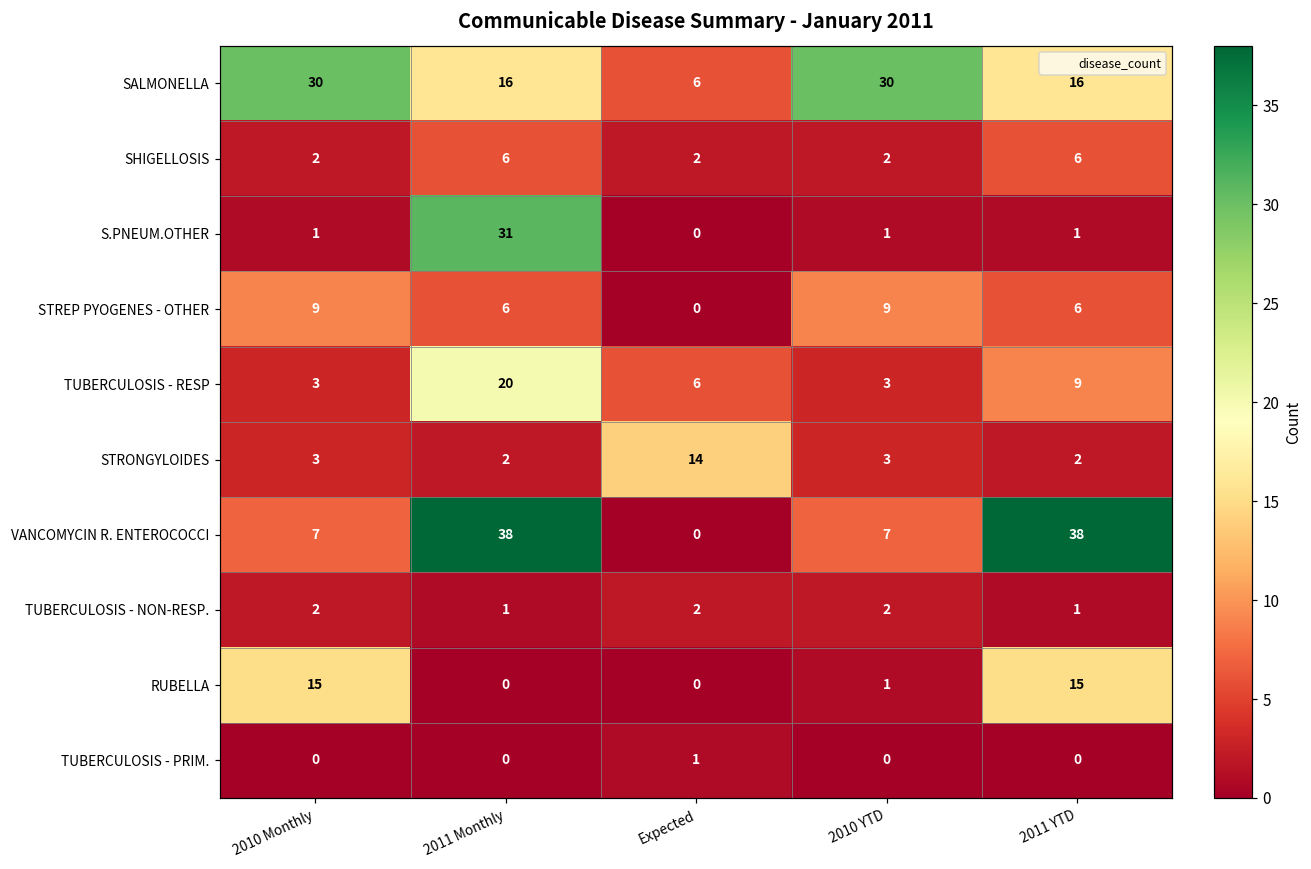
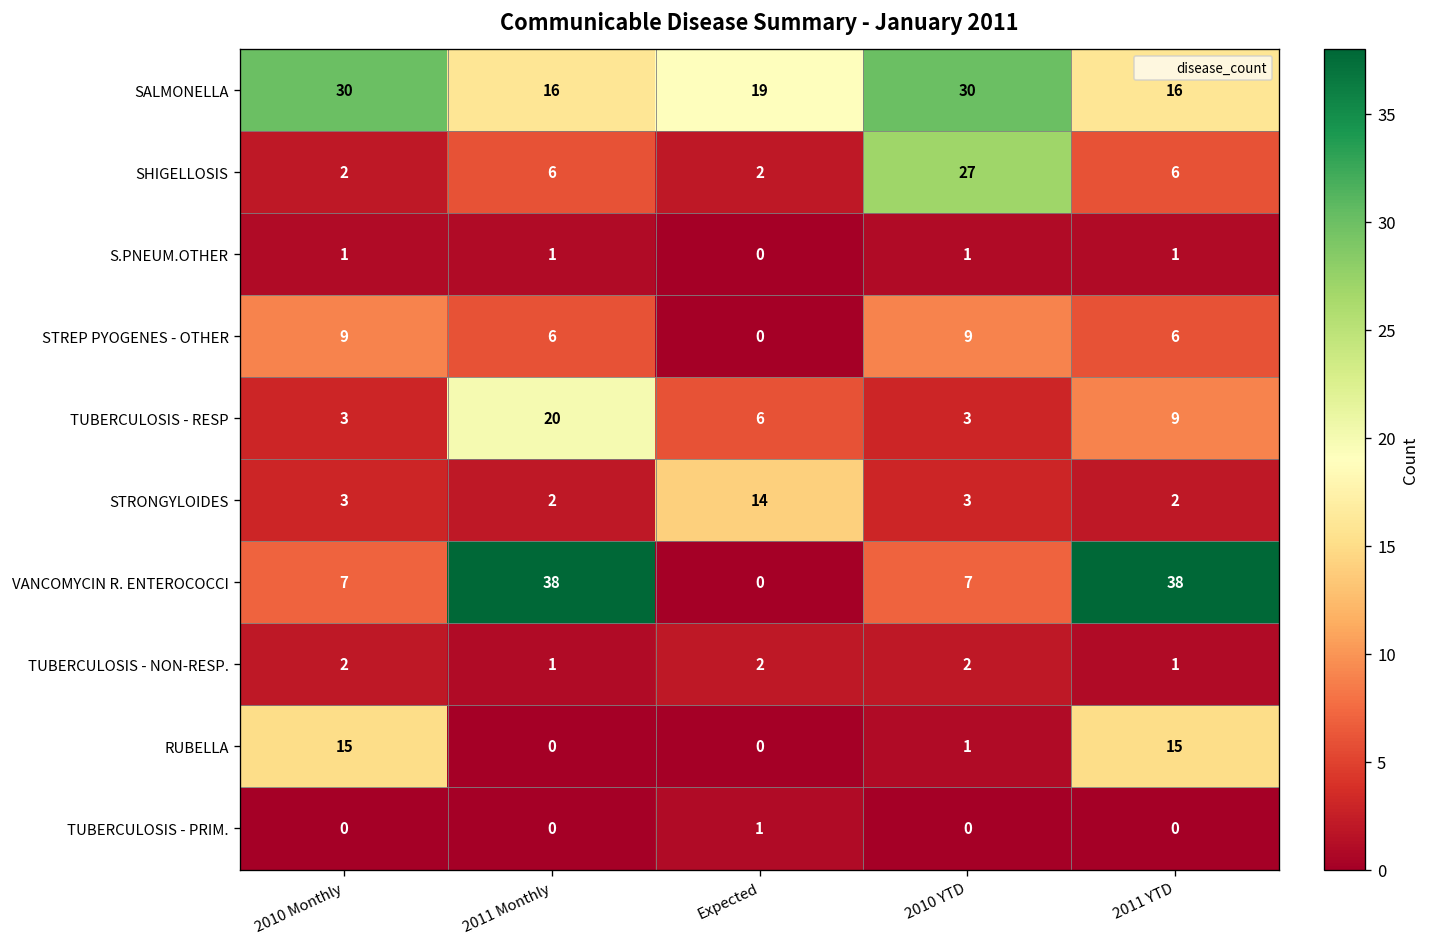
SALMONELLA, Expected: 6 -> 19
SHIGELLOSIS, 2010 YTD: 2 -> 27
S.PNEUM.OTHER, 2011 Monthly: 31 -> 1
